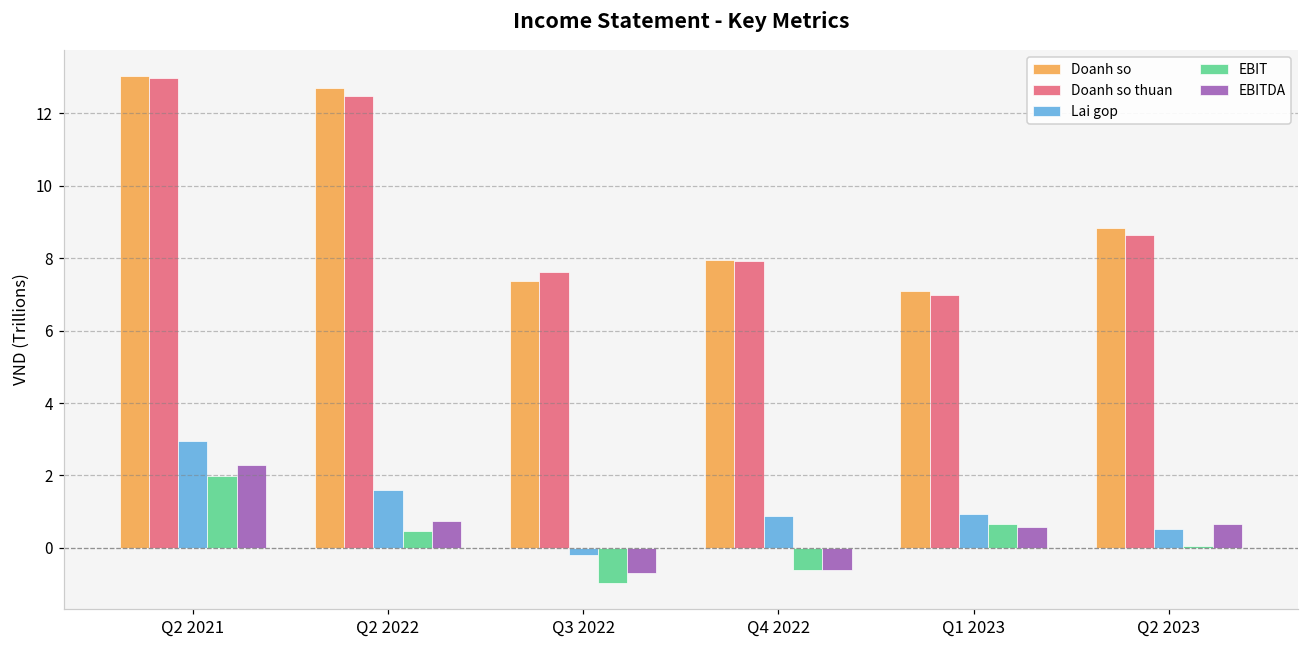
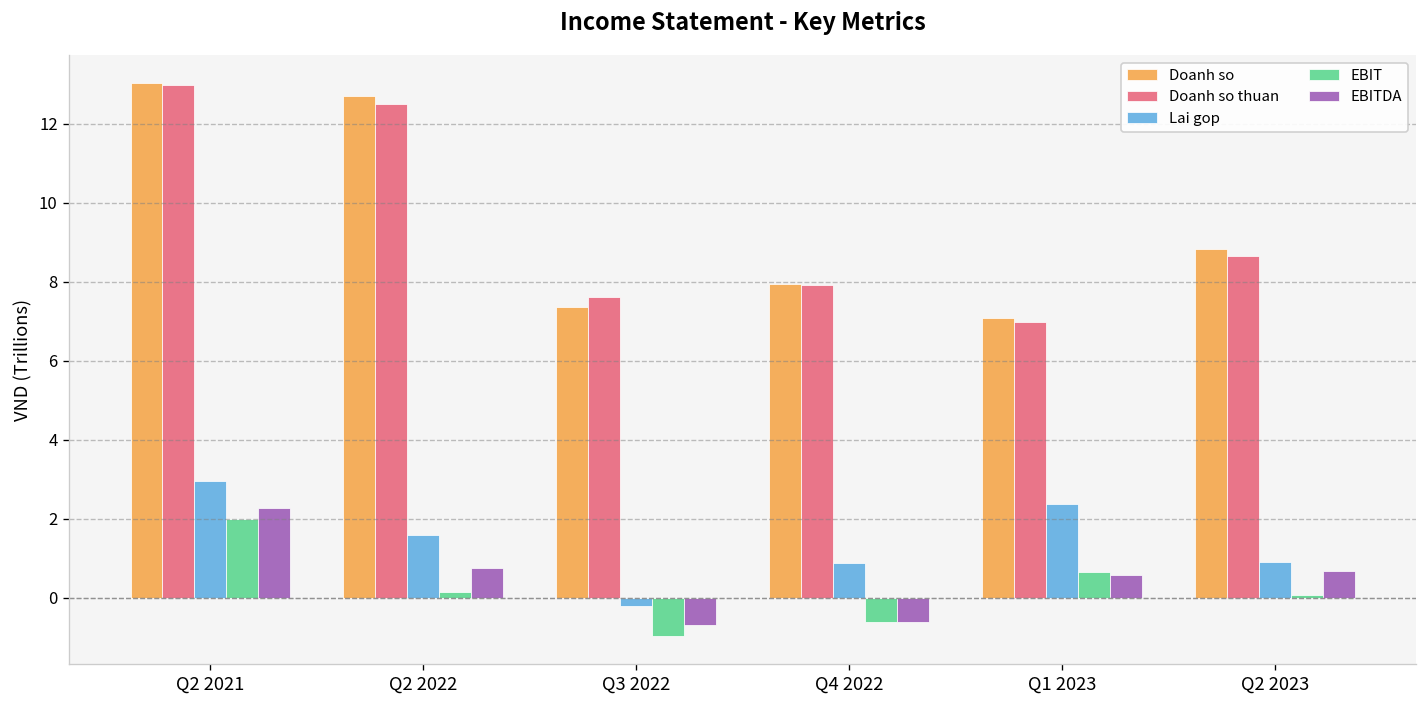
EBIT, Q2 2022: 0.5 -> 0.1
Lai gop, Q1 2023: 0.9 -> 2.4
Lai gop, Q2 2023: 0.5 -> 0.9
